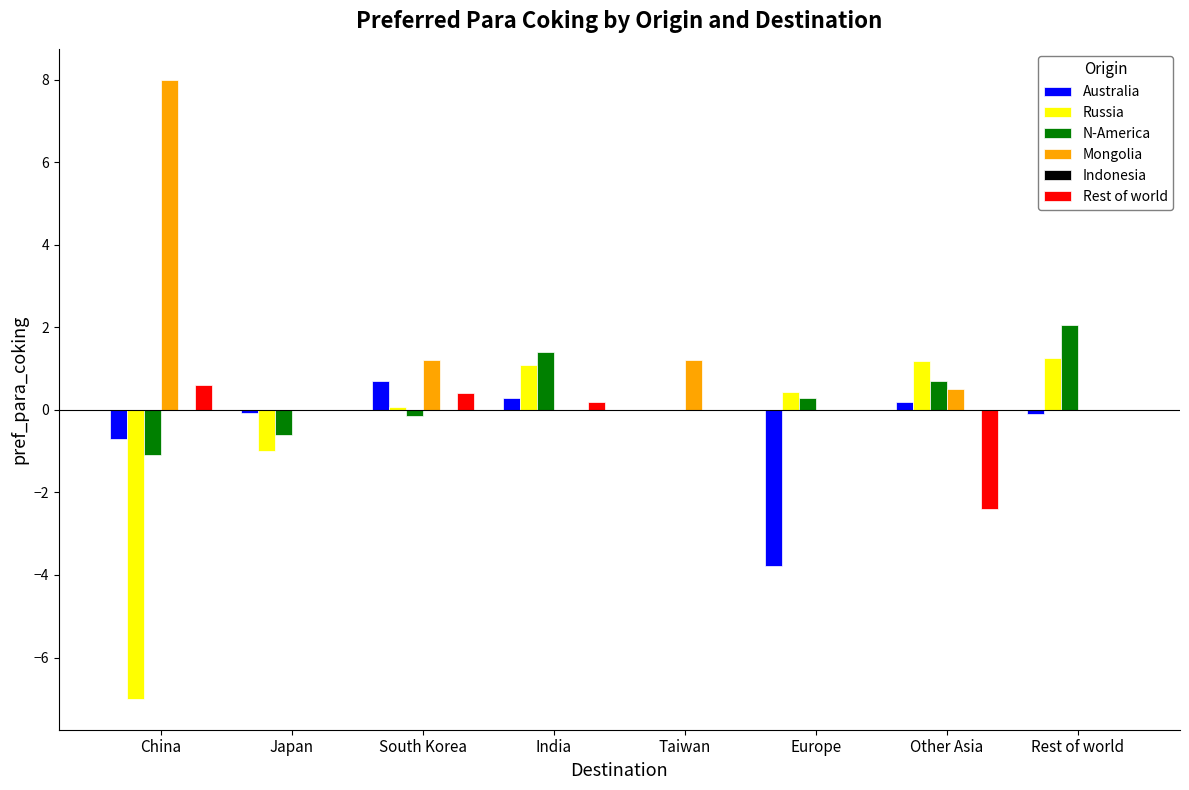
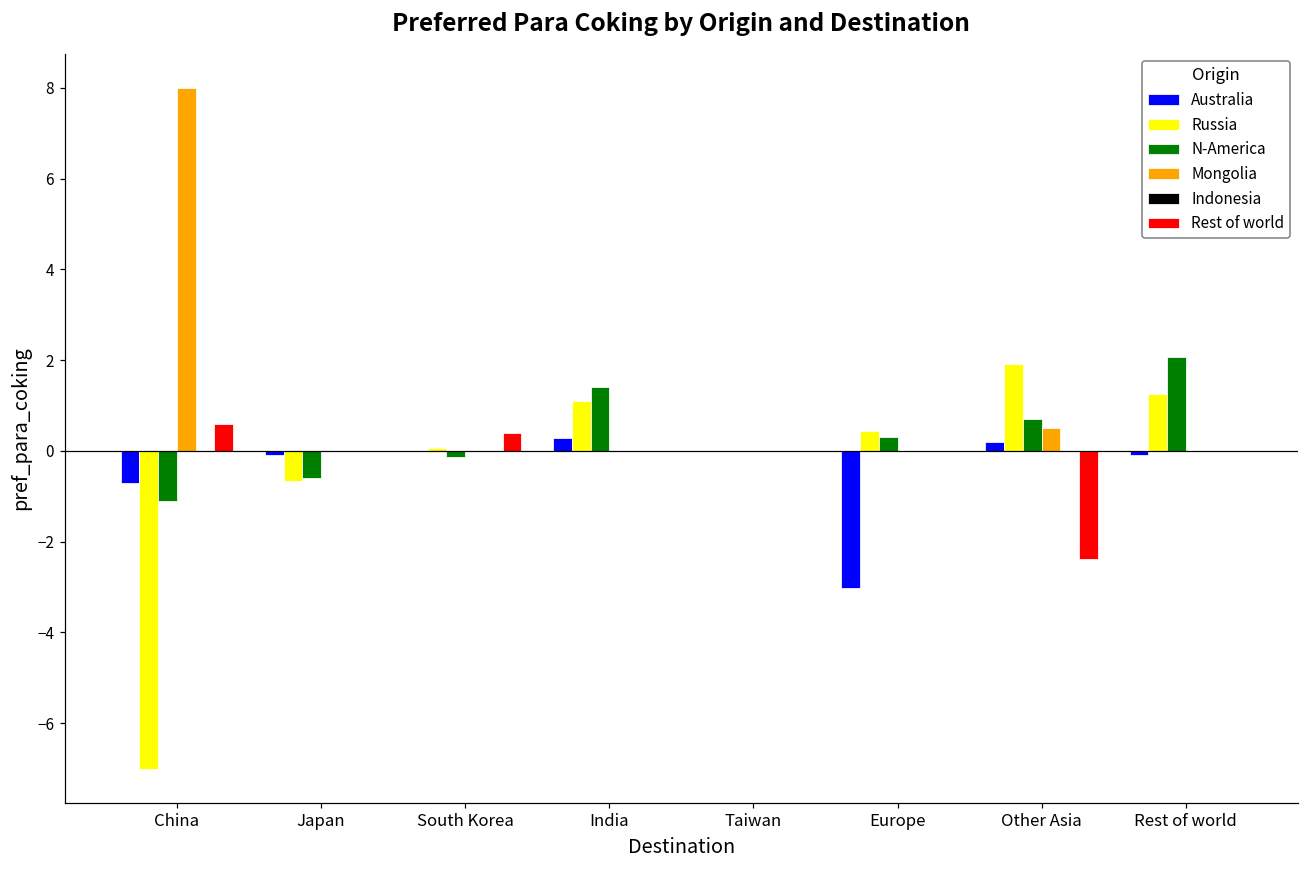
Russia, Japan: -1.0 -> -0.7
Australia, South Korea: 0.7 -> 0.0
Mongolia, South Korea: 1.2 -> 0.0
Rest of world, India: 0.2 -> 0.0
Mongolia, Taiwan: 1.2 -> 0.0
Australia, Europe: -3.8 -> -3.0
Russia, Other Asia: 1.2 -> 1.9
